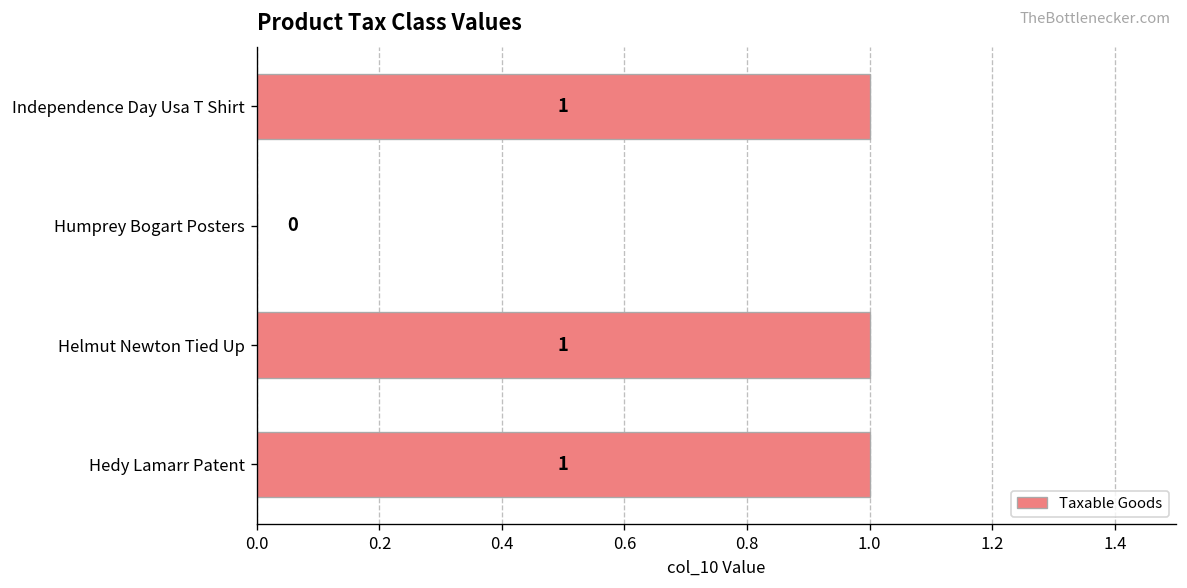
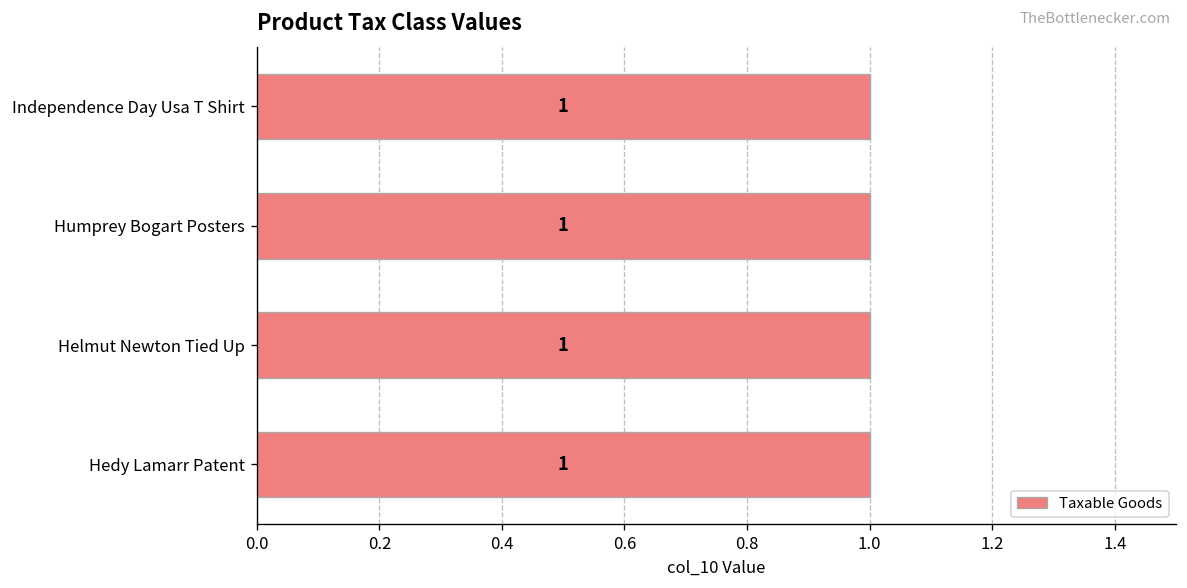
Humprey Bogart Posters: 0 -> 1
